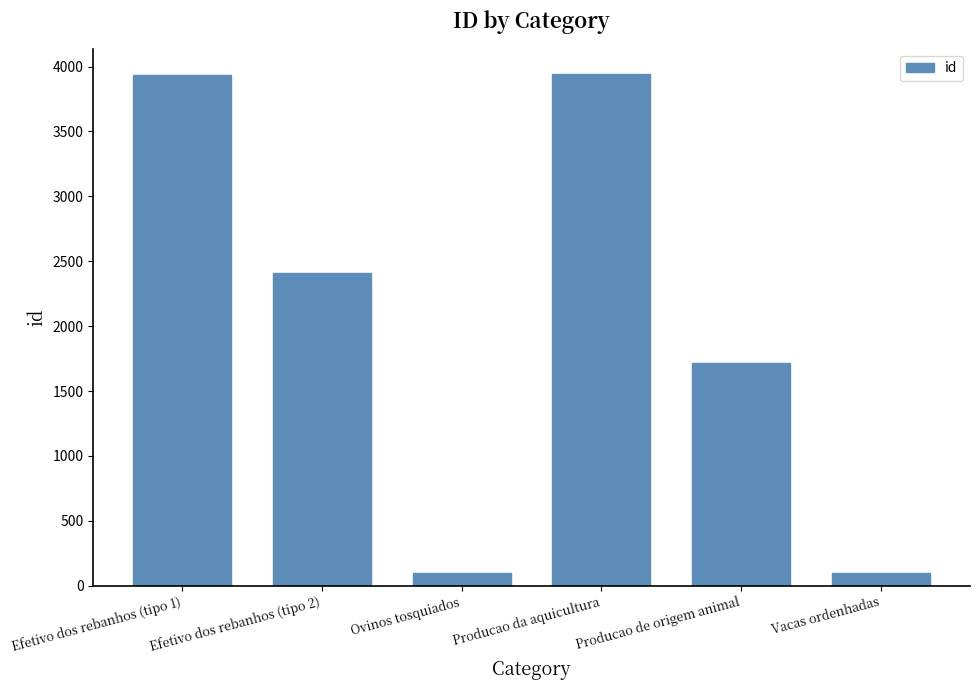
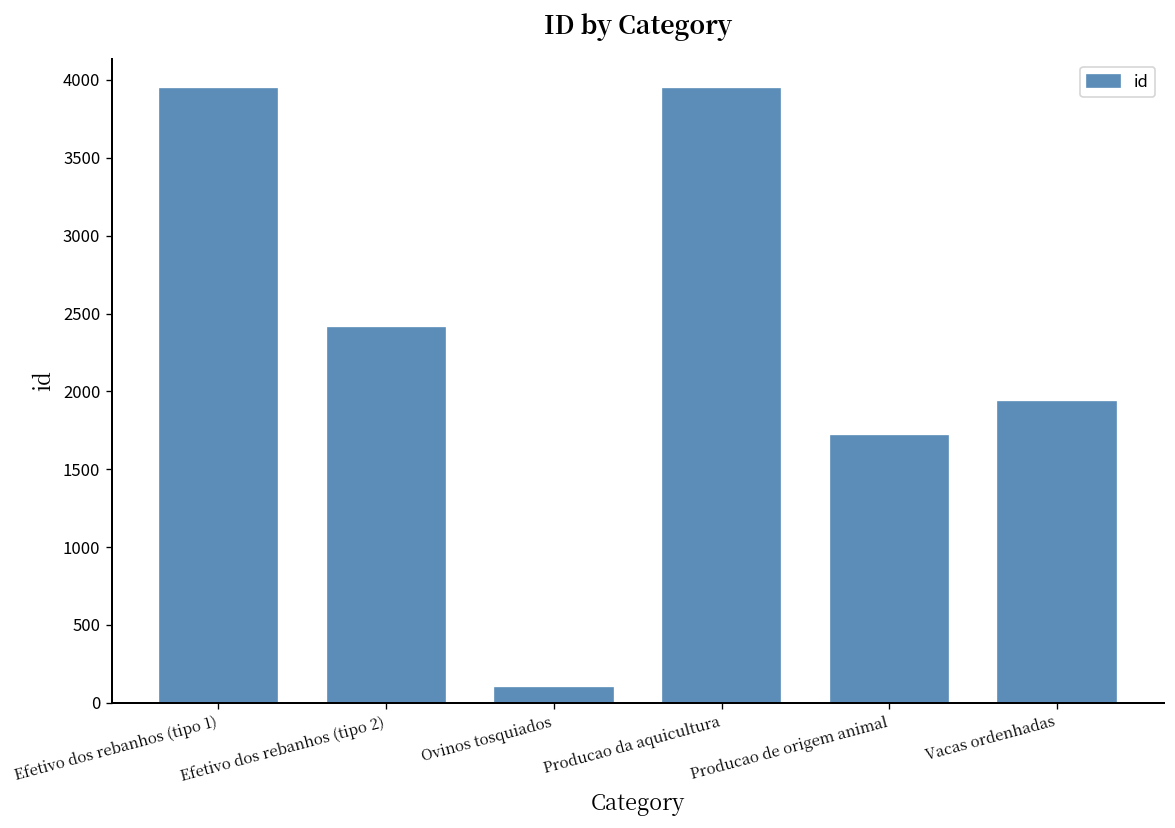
Vacas ordenhadas: 90 -> 1930
